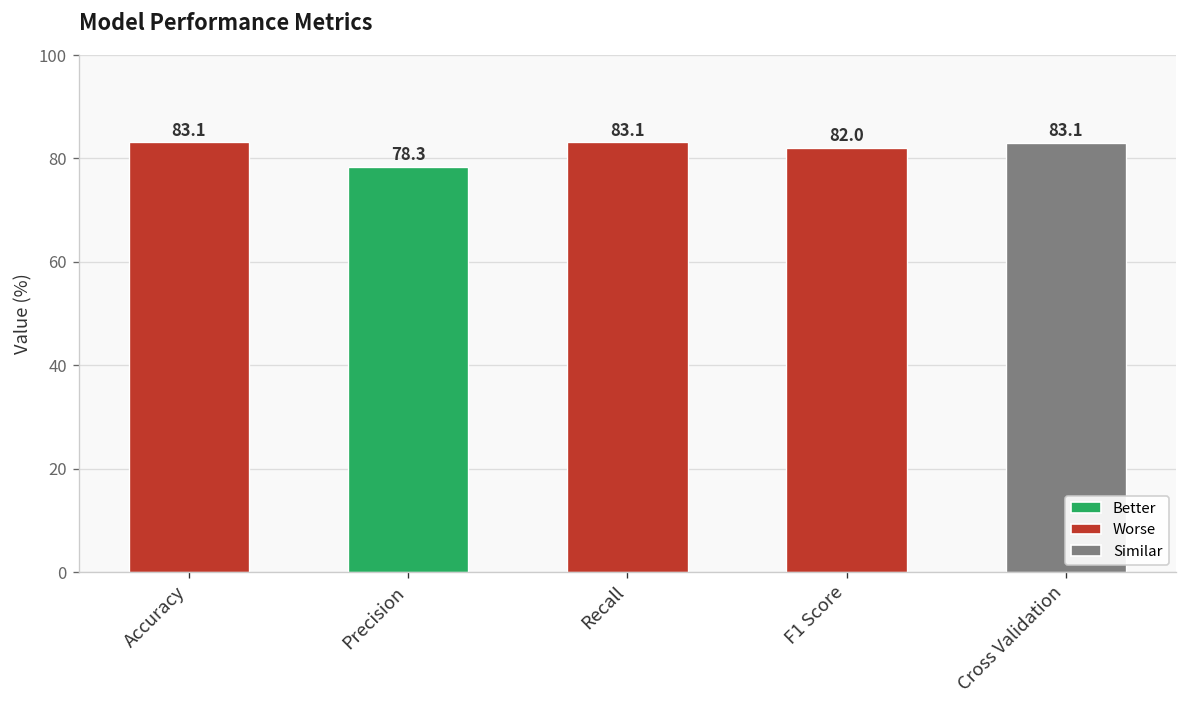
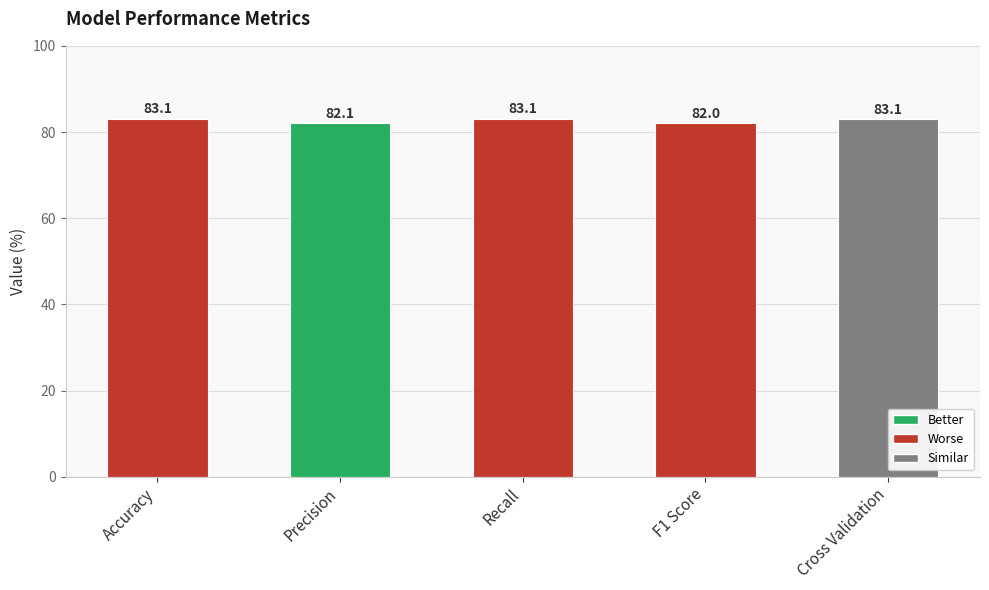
Precision: 78.3 -> 82.1
